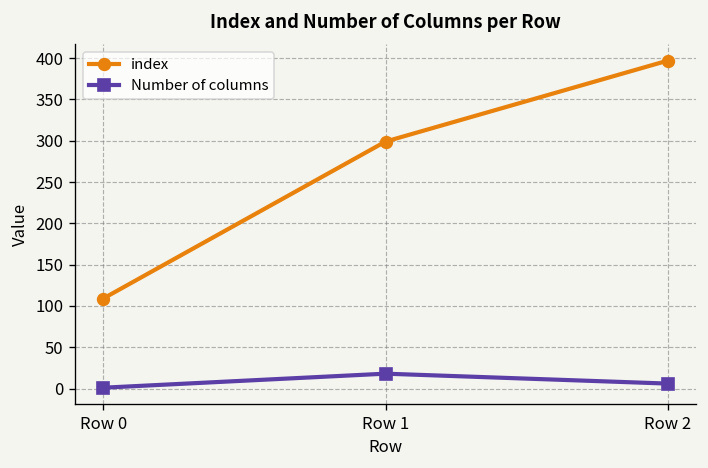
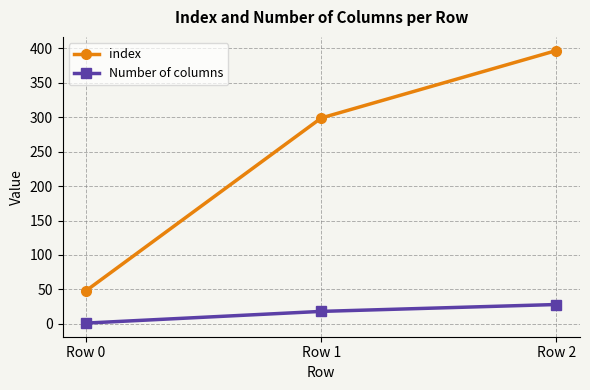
index, Row 0: 110 -> 50
Number of columns, Row 2: 10 -> 30
